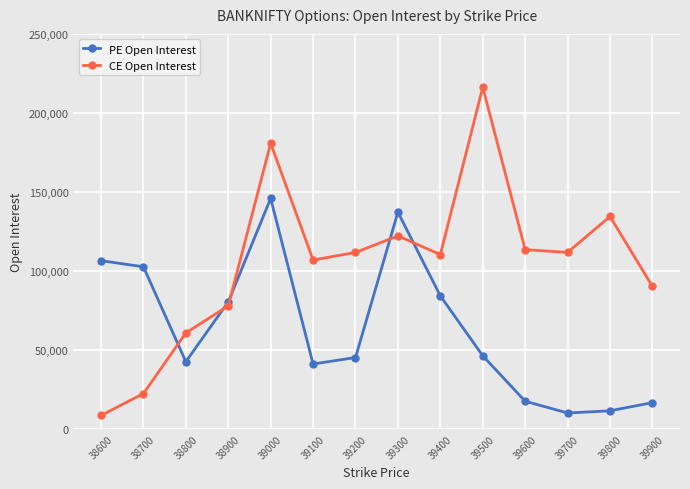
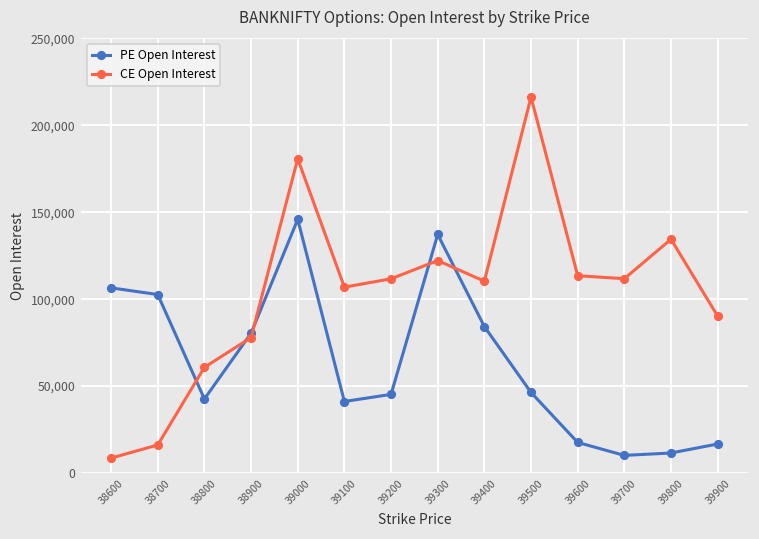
CE Open Interest, 38700: 22,000 -> 16,000
